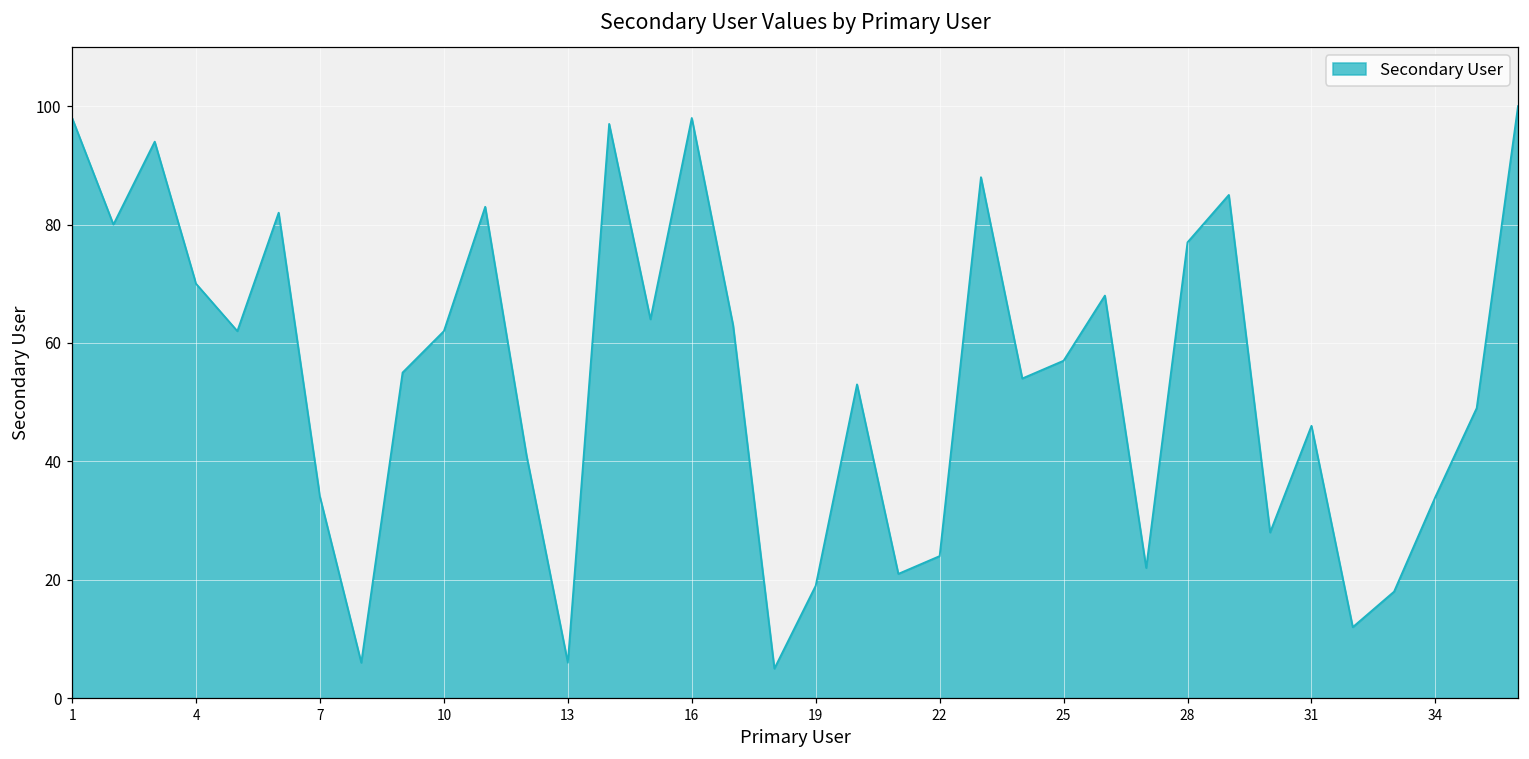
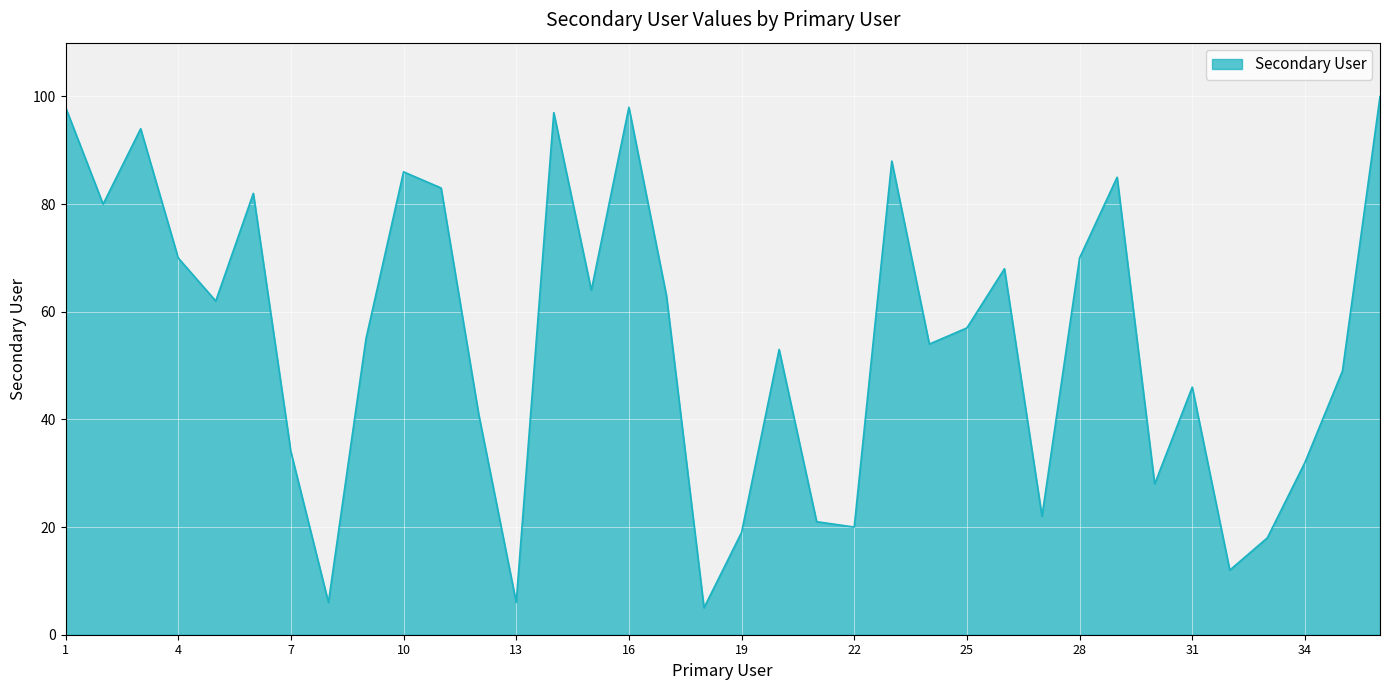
10: 62 -> 86
22: 24 -> 20
28: 77 -> 70
34: 34 -> 32
